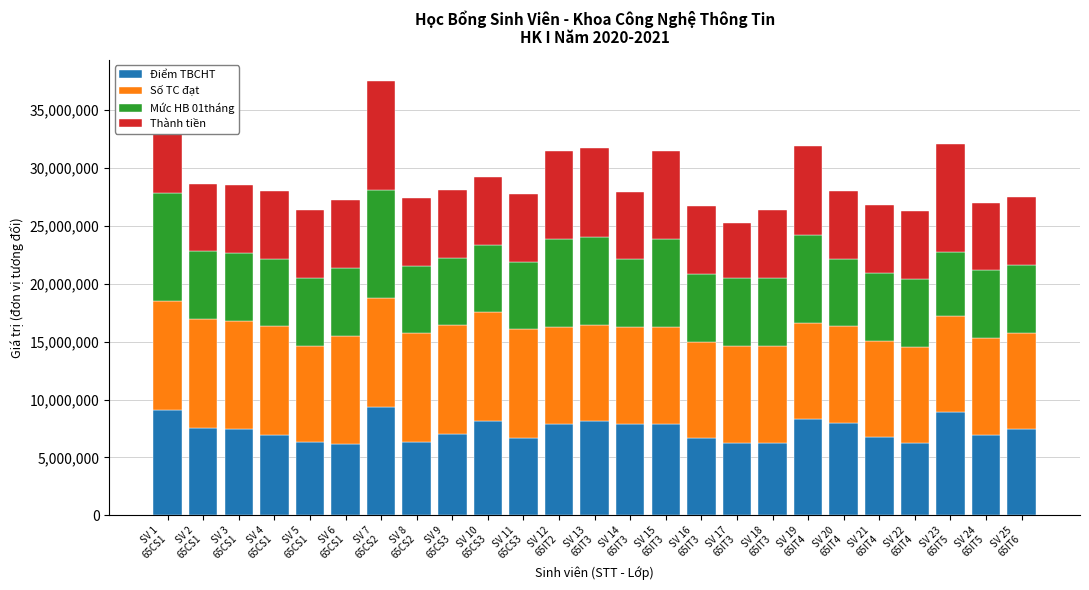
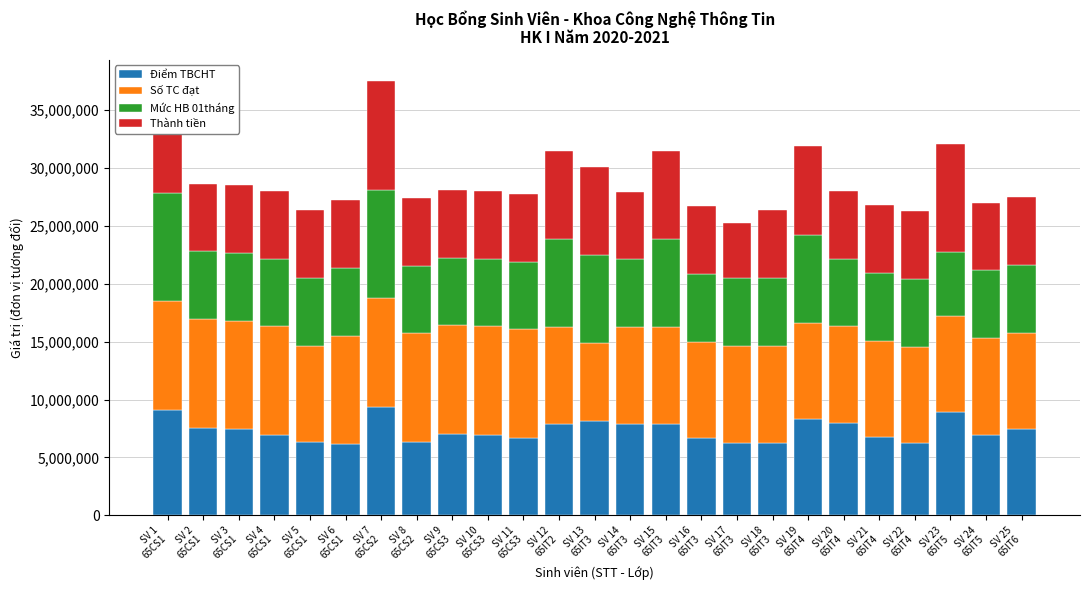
Điểm TBCHT, SV 10 65CS3: 8,200,000 -> 7,000,000
Số TC đạt, SV 13 65IT3: 8,300,000 -> 6,800,000
